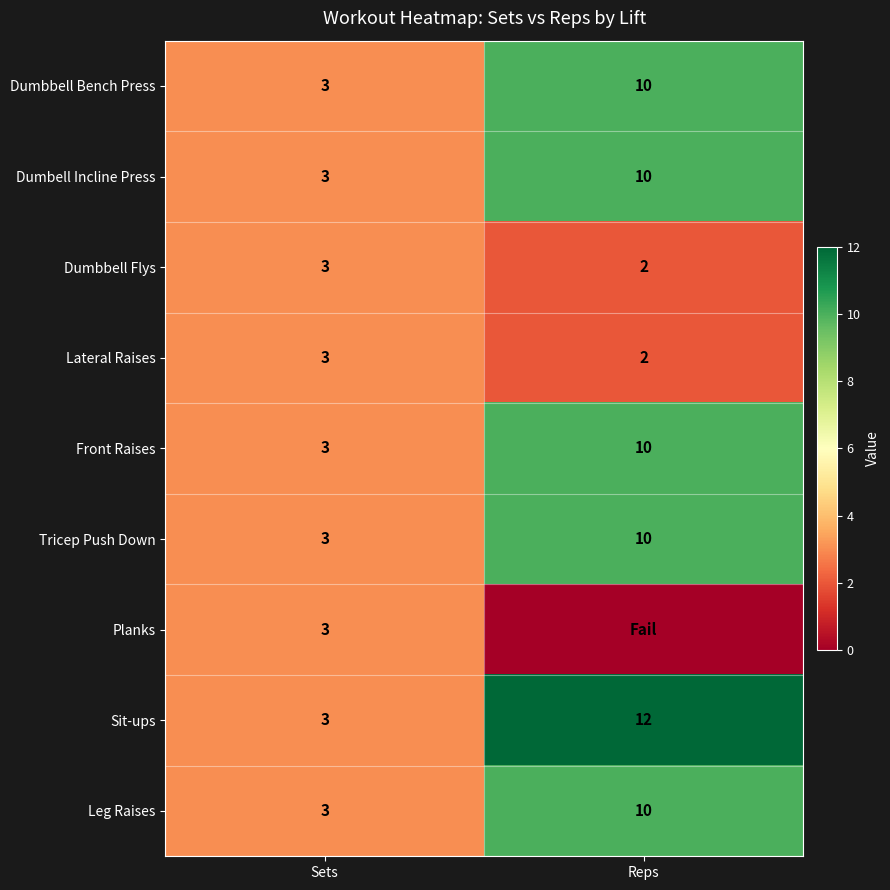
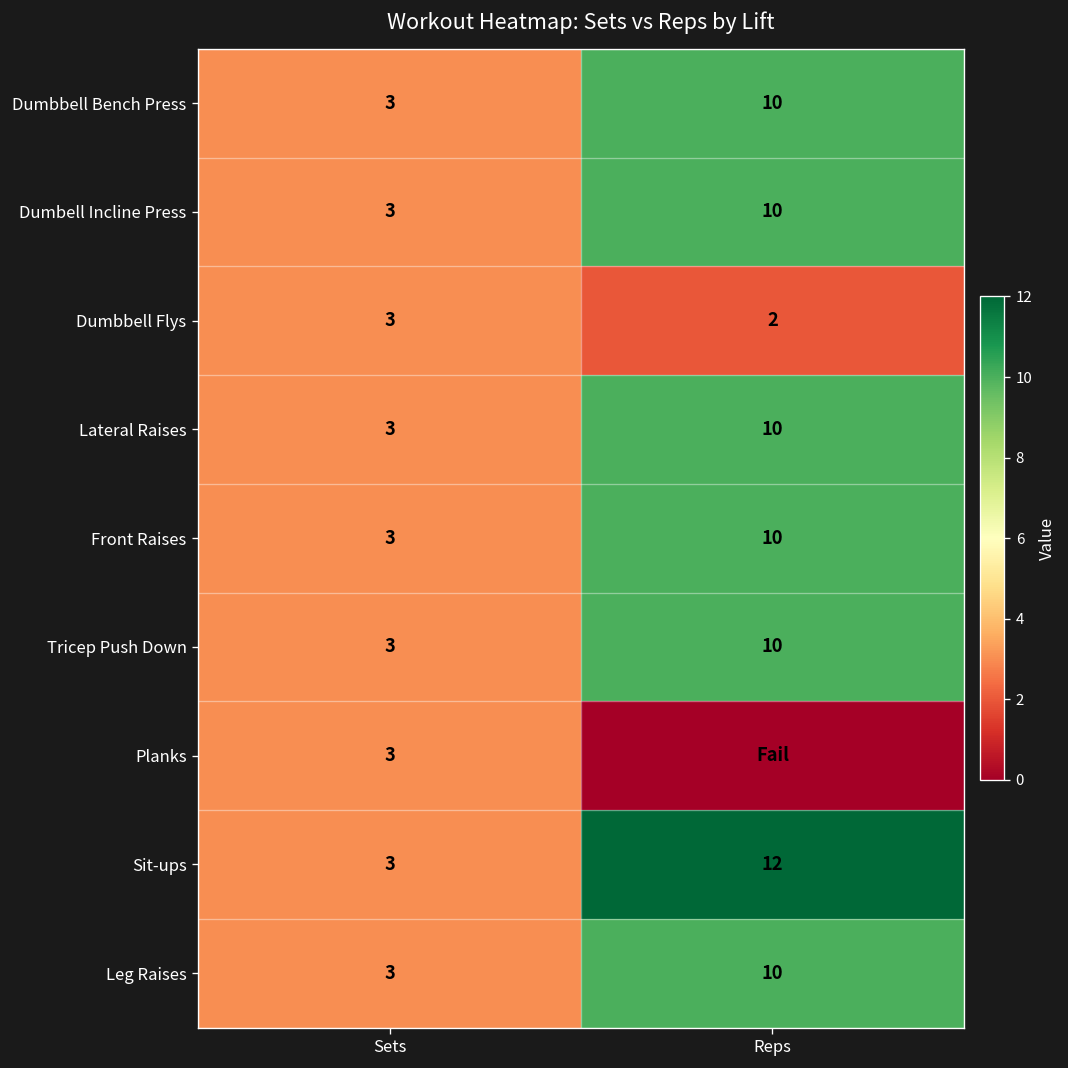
Lateral Raises, Reps: 2 -> 10
